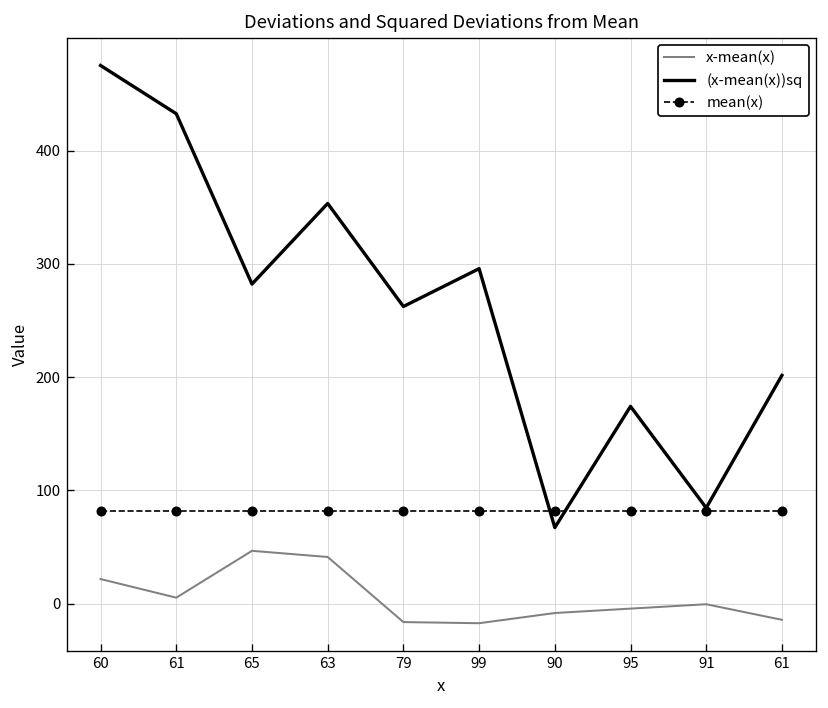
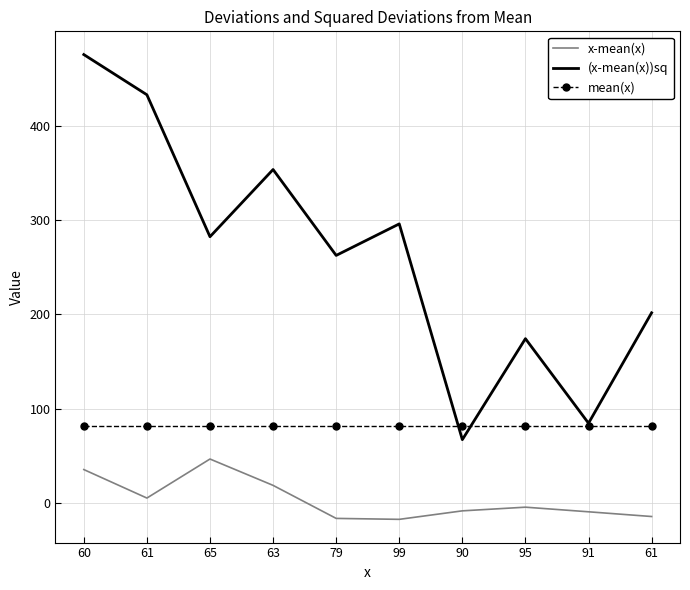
x-mean(x), 60: 20 -> 40
x-mean(x), 63: 40 -> 20
x-mean(x), 91: 0 -> -10
